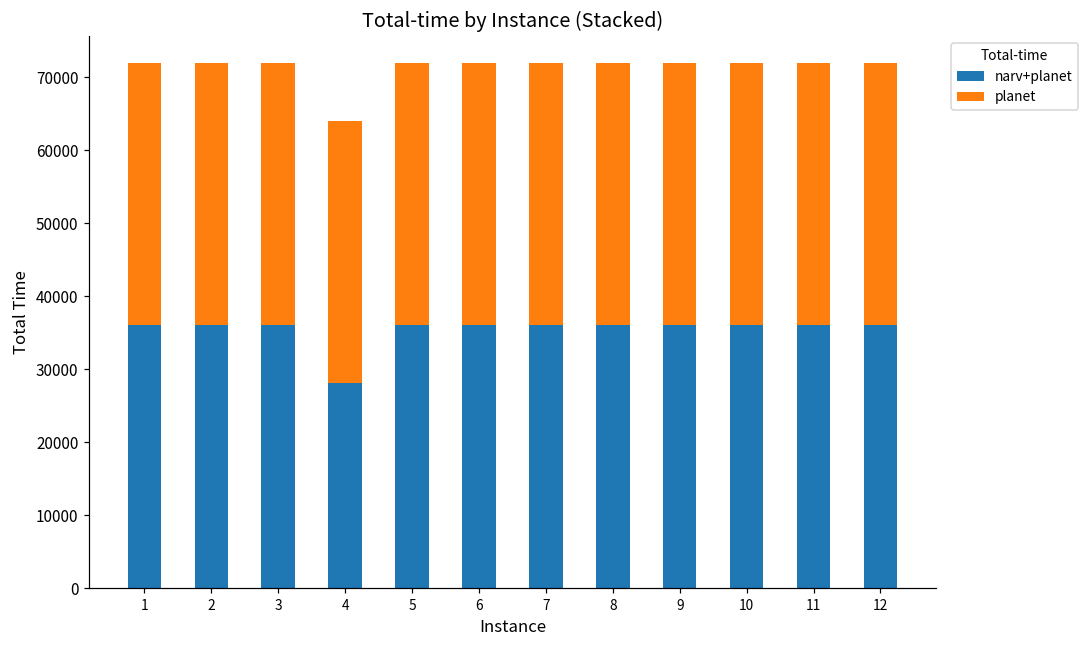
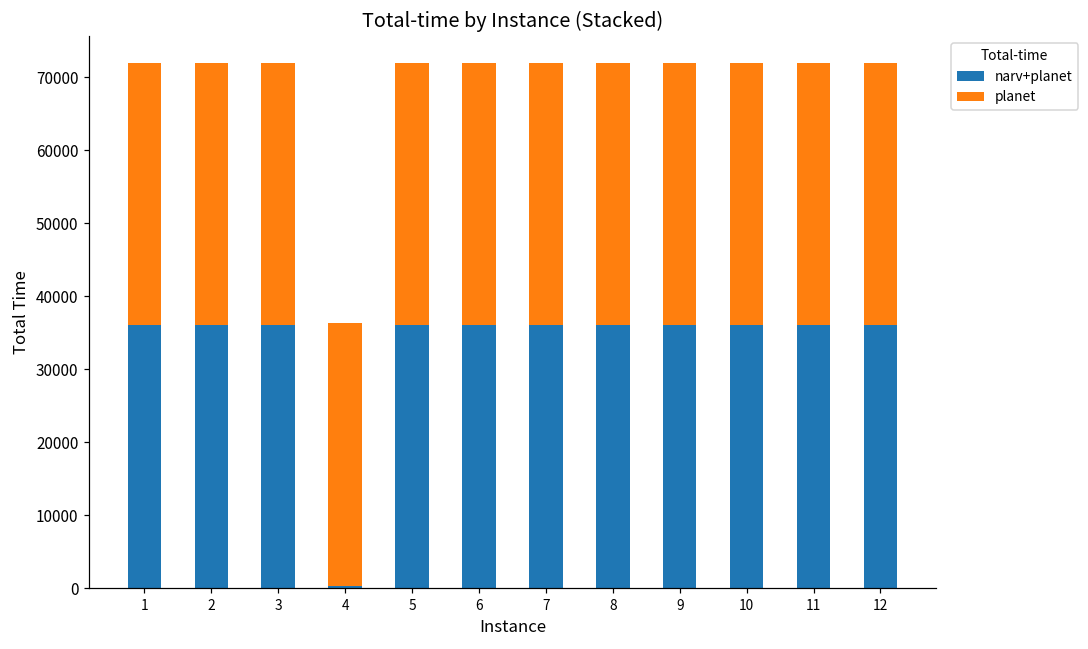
narv+planet, 4: 28000 -> 0
